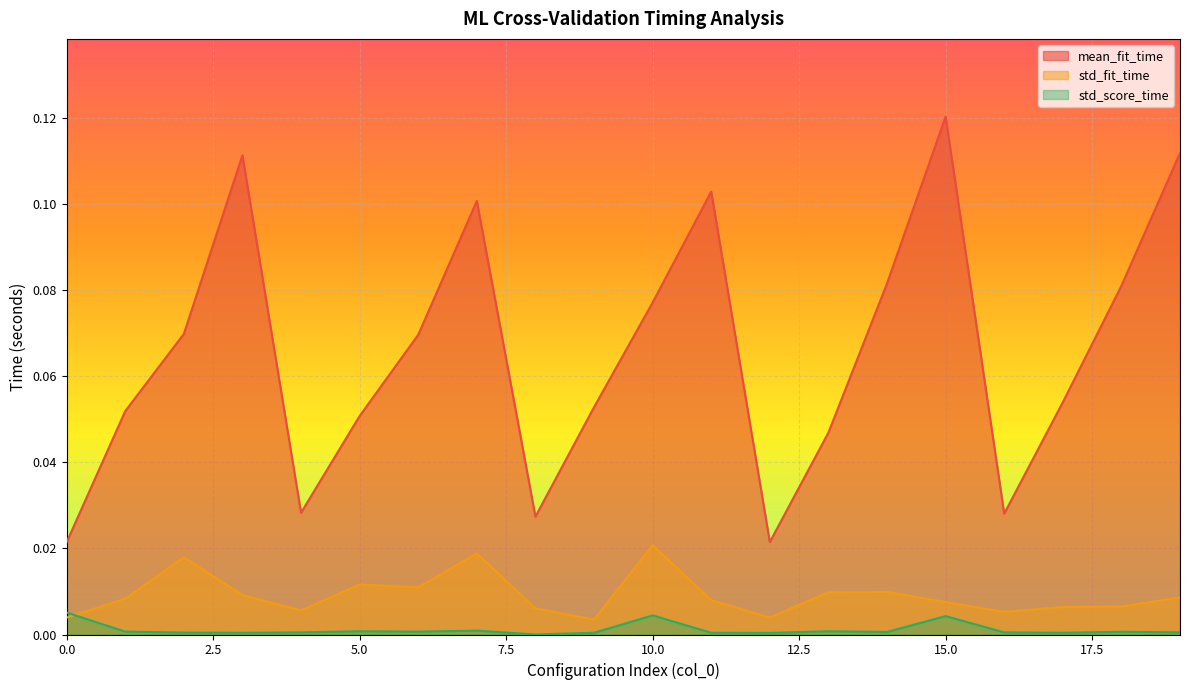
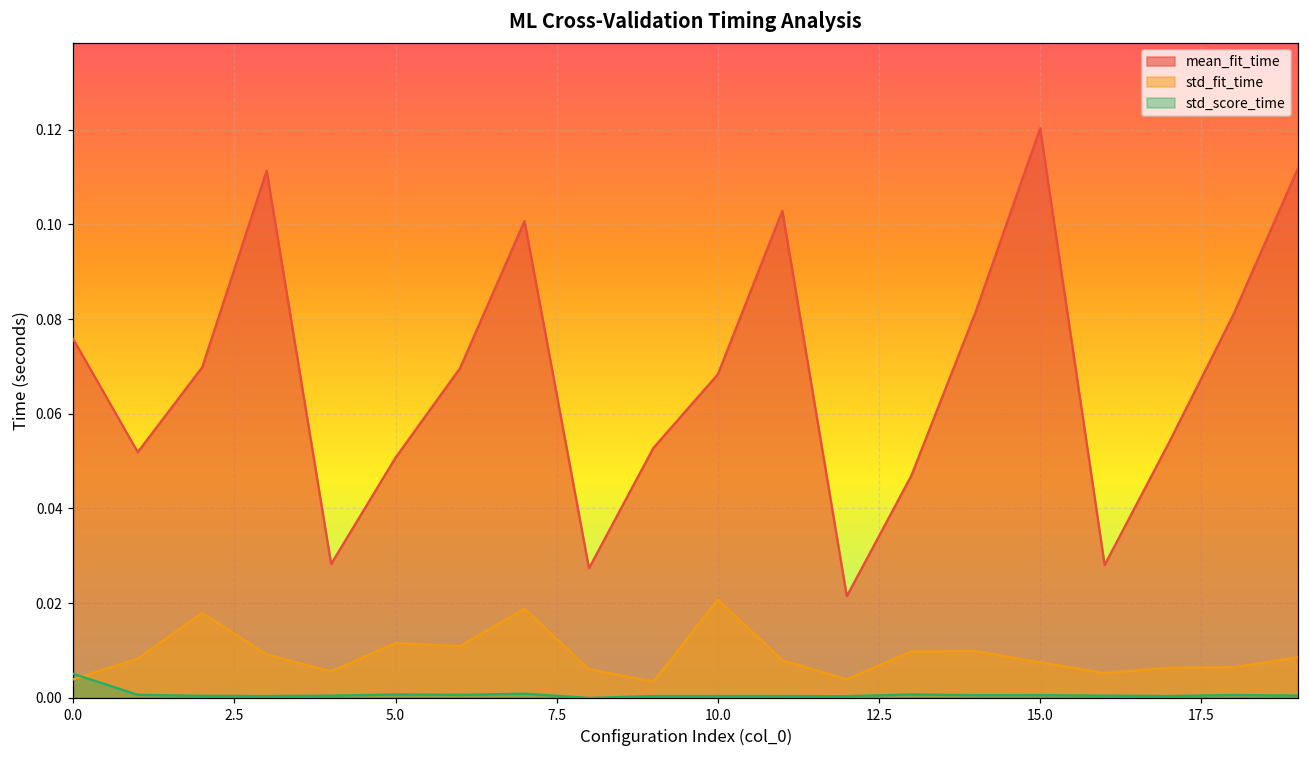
mean_fit_time, 0.0: 0.021 -> 0.076
mean_fit_time, 10.0: 0.077 -> 0.068
std_score_time, 10.0: 0.004 -> 0.000
std_score_time, 15.0: 0.004 -> 0.001
